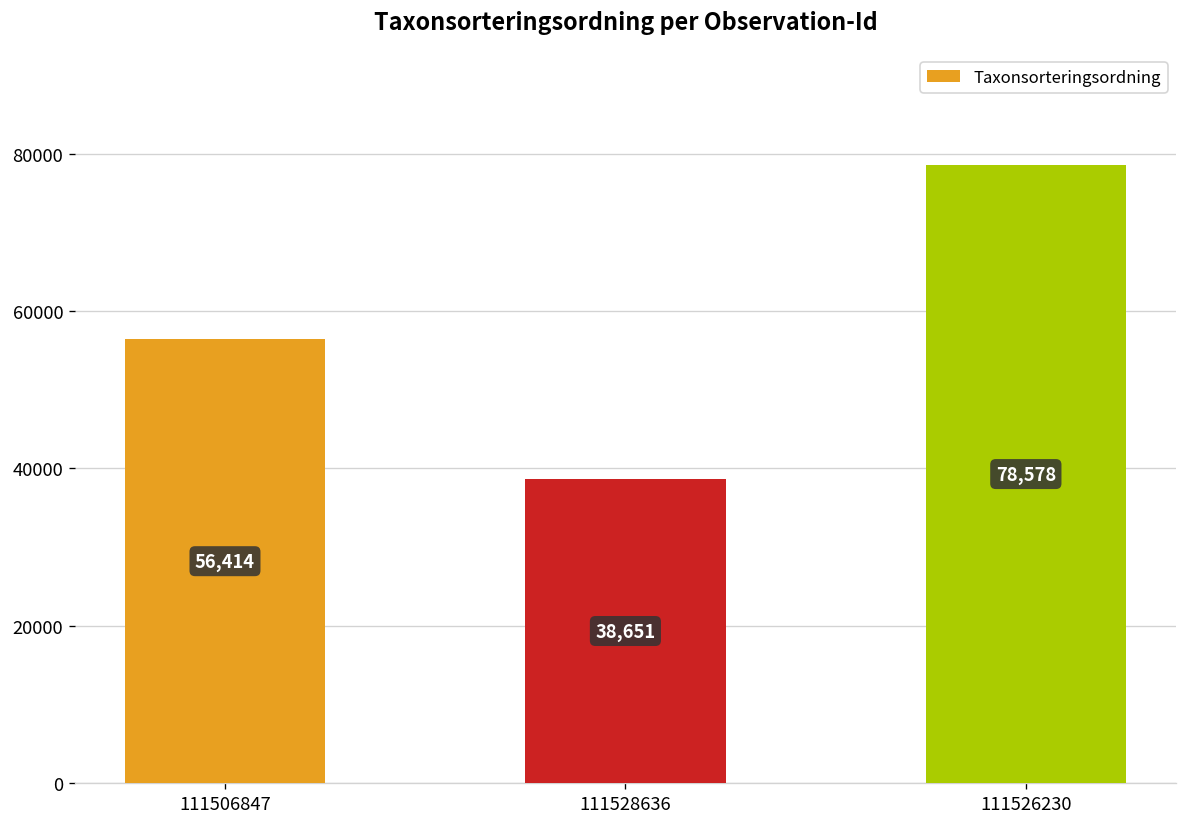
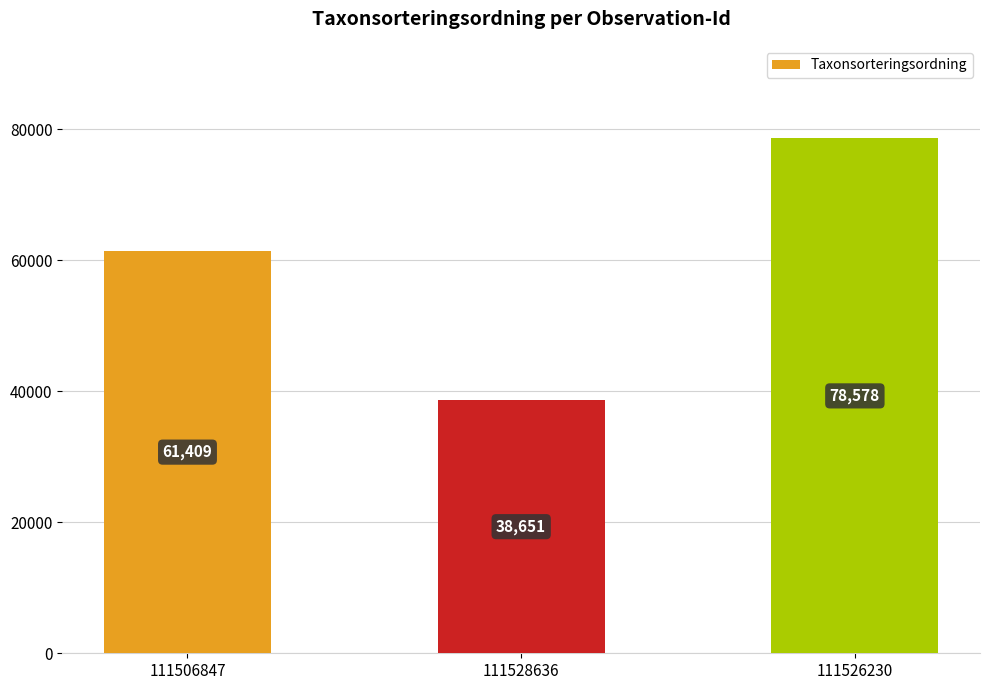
111506847: 56,414 -> 61,409
